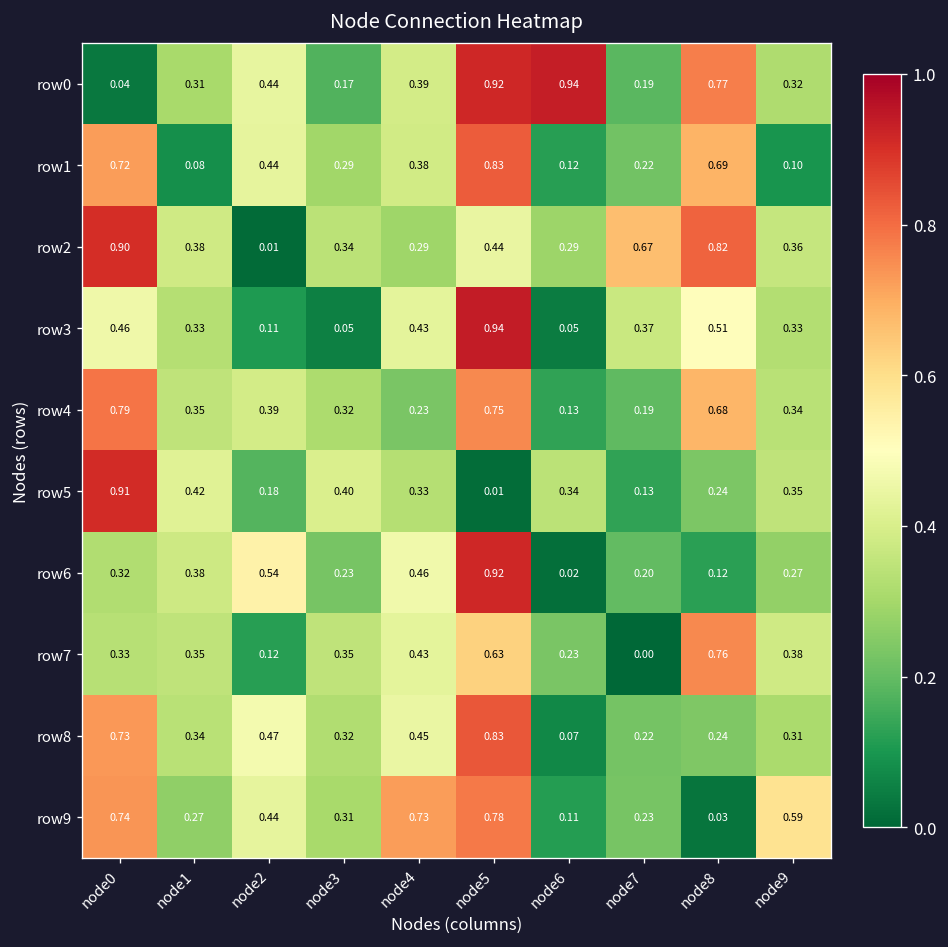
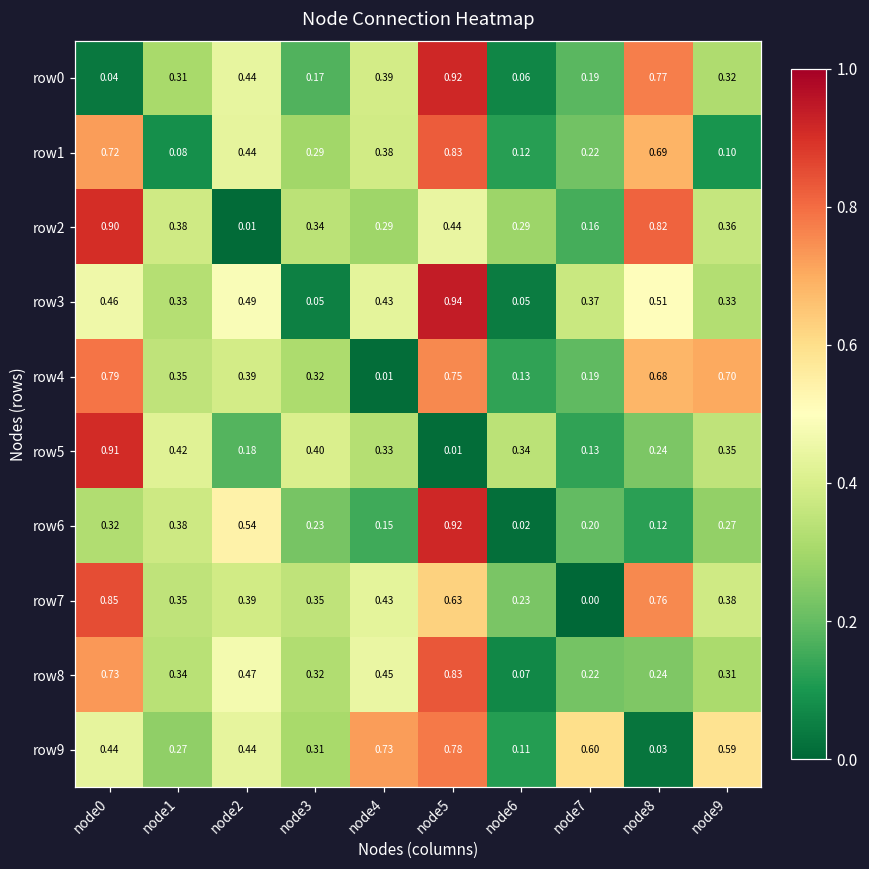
row0, node6: 0.94 -> 0.06
row2, node7: 0.67 -> 0.16
row3, node2: 0.11 -> 0.49
row4, node4: 0.23 -> 0.01
row4, node9: 0.34 -> 0.70
row6, node4: 0.46 -> 0.15
row7, node0: 0.33 -> 0.85
row7, node2: 0.12 -> 0.39
row9, node0: 0.74 -> 0.44
row9, node7: 0.23 -> 0.60
